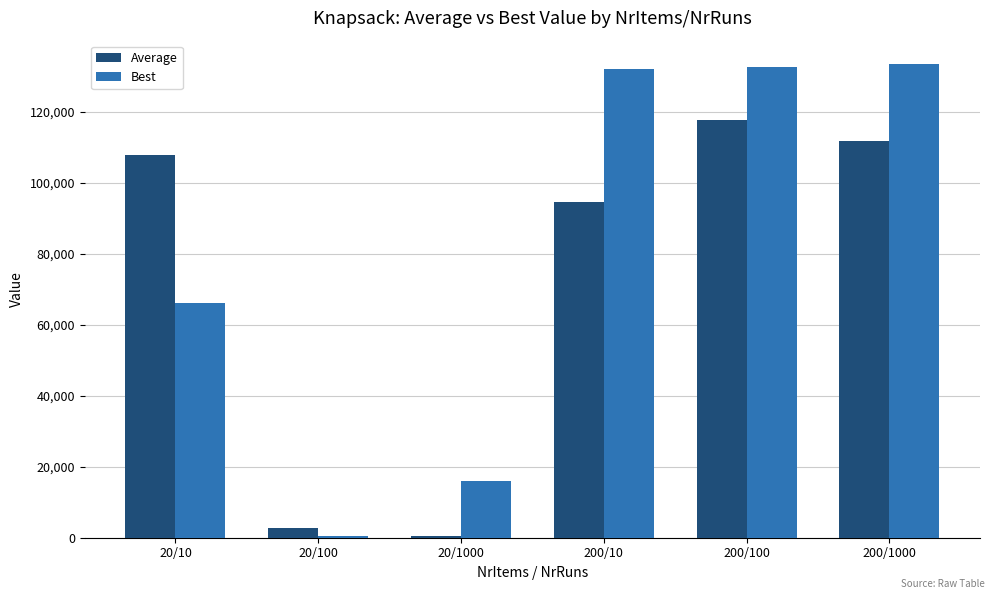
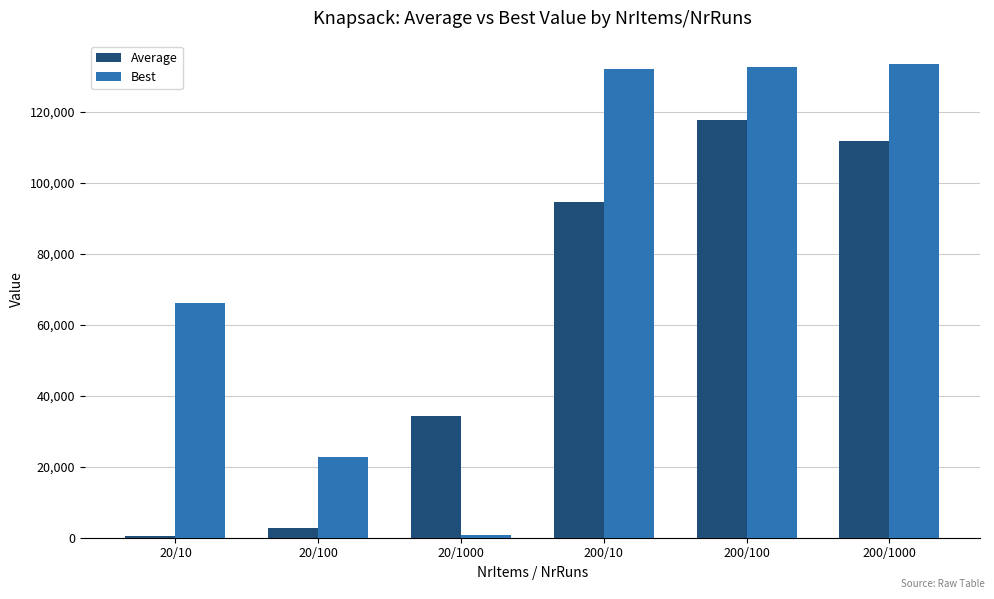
Average, 20/10: 108,000 -> 0
Best, 20/100: 1,000 -> 23,000
Average, 20/1000: 0 -> 34,000
Best, 20/1000: 16,000 -> 1,000
